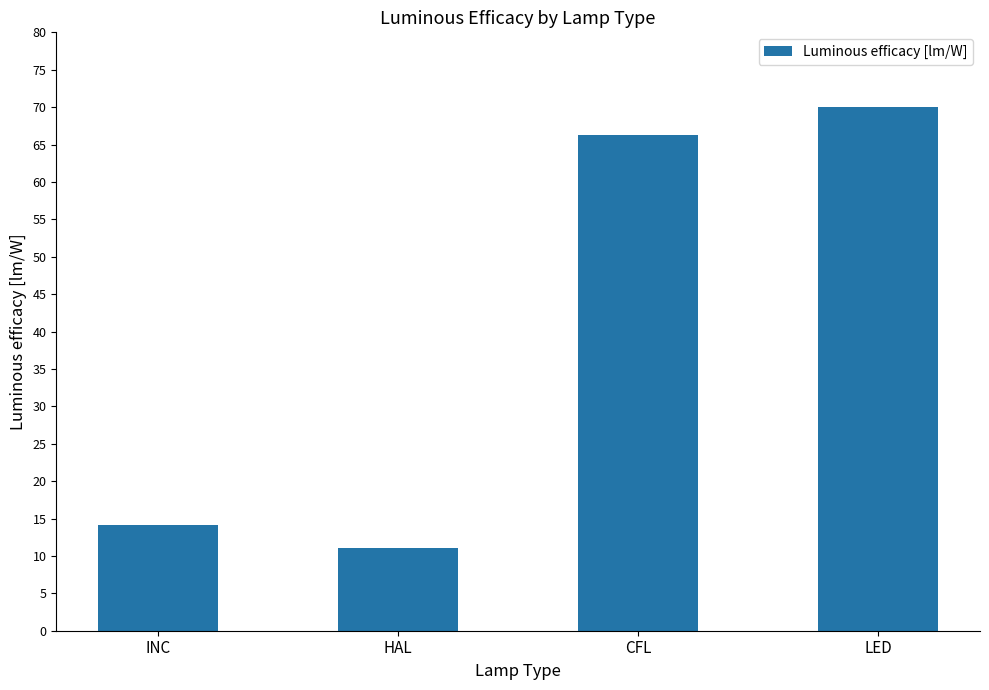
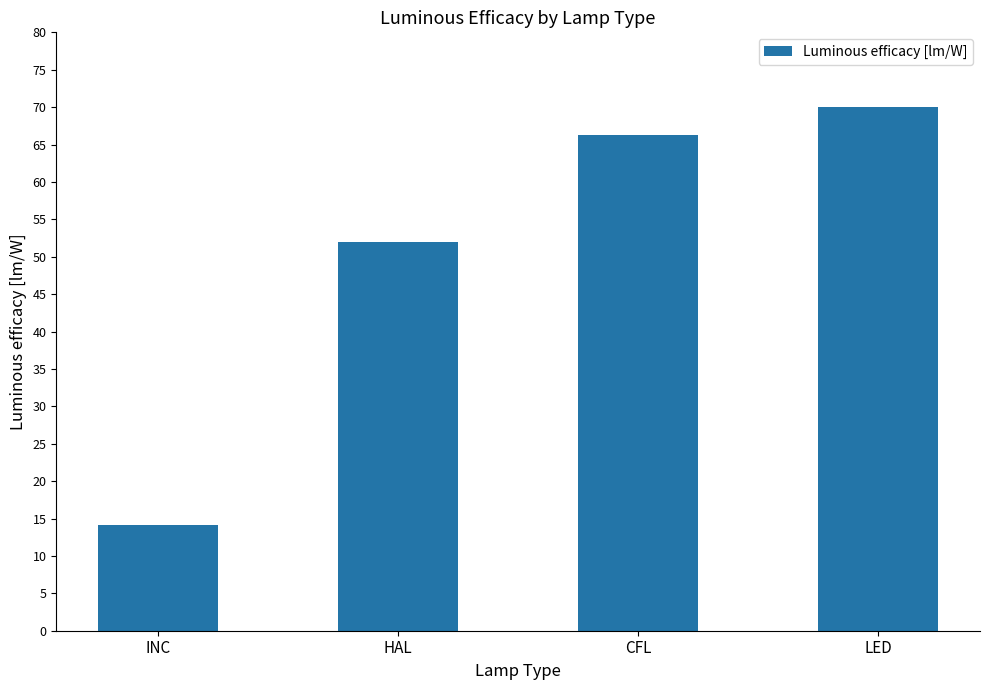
HAL: 11 -> 52
